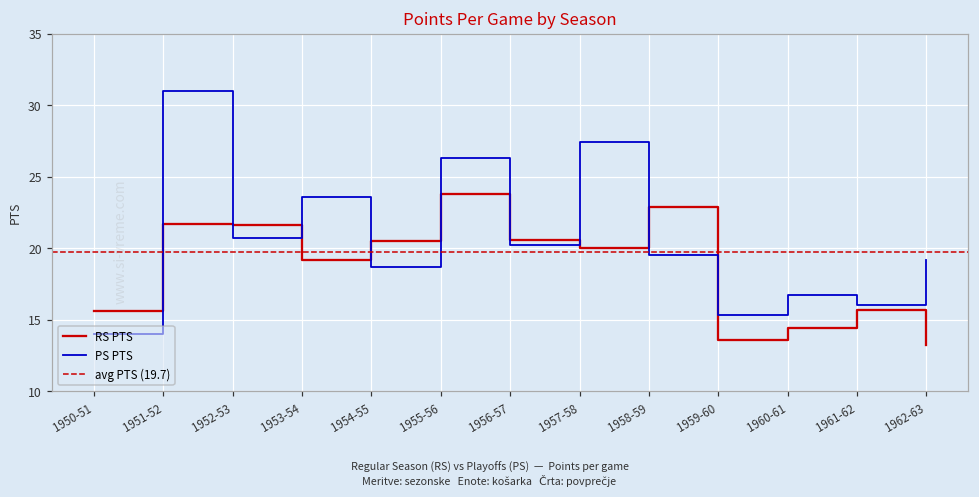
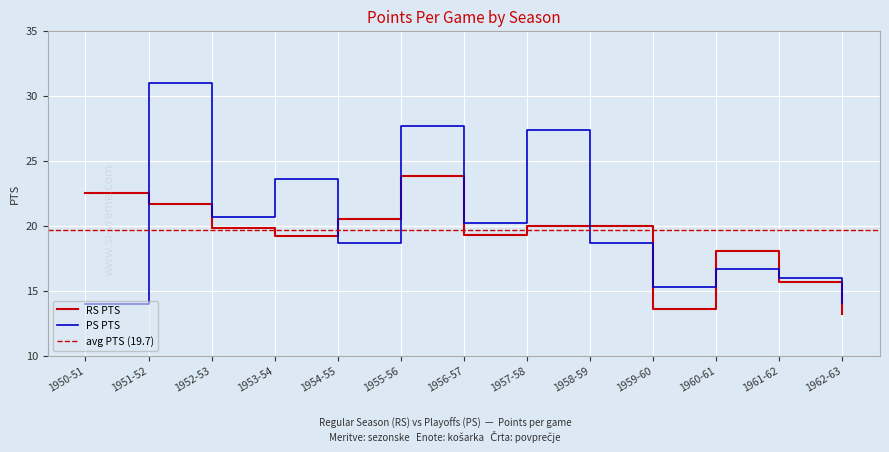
RS PTS, 1950-51: 15.6 -> 22.5
RS PTS, 1952-53: 21.6 -> 19.8
PS PTS, 1955-56: 26.3 -> 27.7
RS PTS, 1956-57: 20.6 -> 19.3
RS PTS, 1958-59: 22.9 -> 20.0
PS PTS, 1958-59: 19.5 -> 18.7
RS PTS, 1960-61: 14.4 -> 18.1
PS PTS, 1962-63: 19.2 -> 14.1
